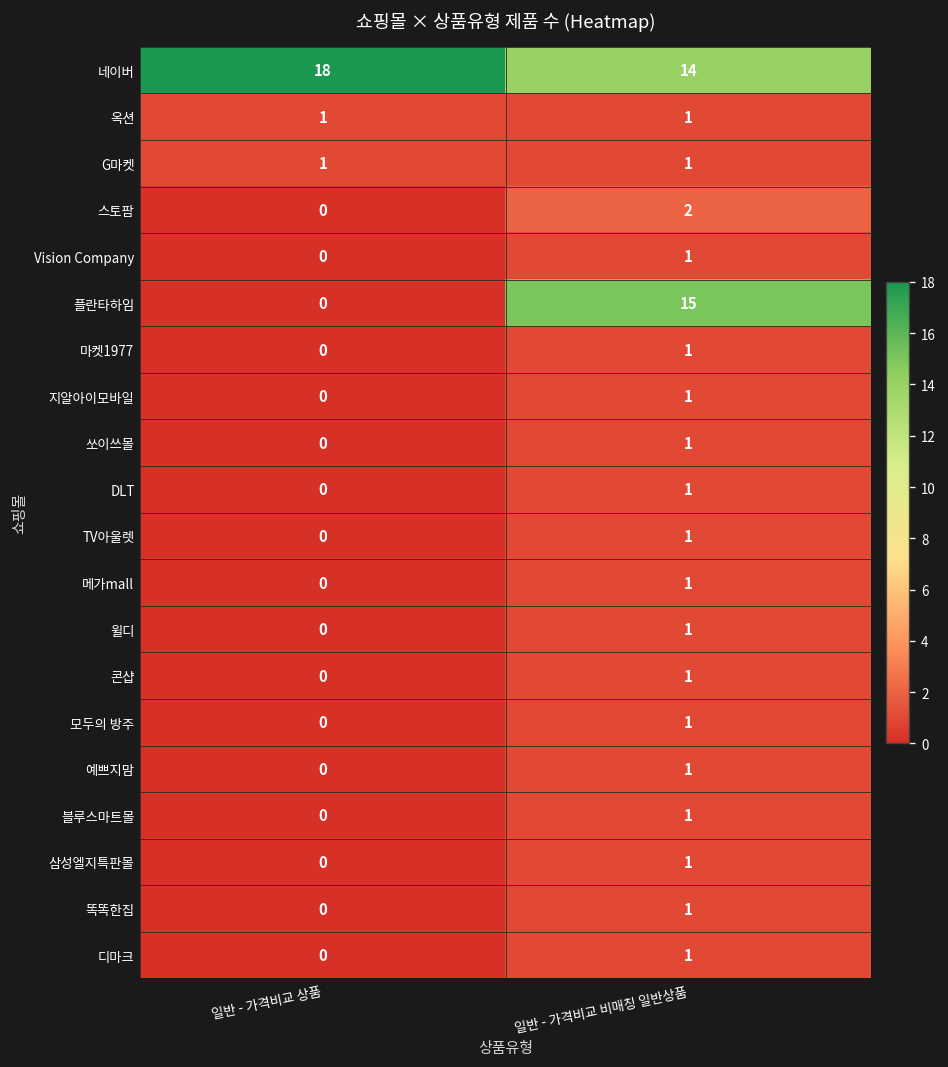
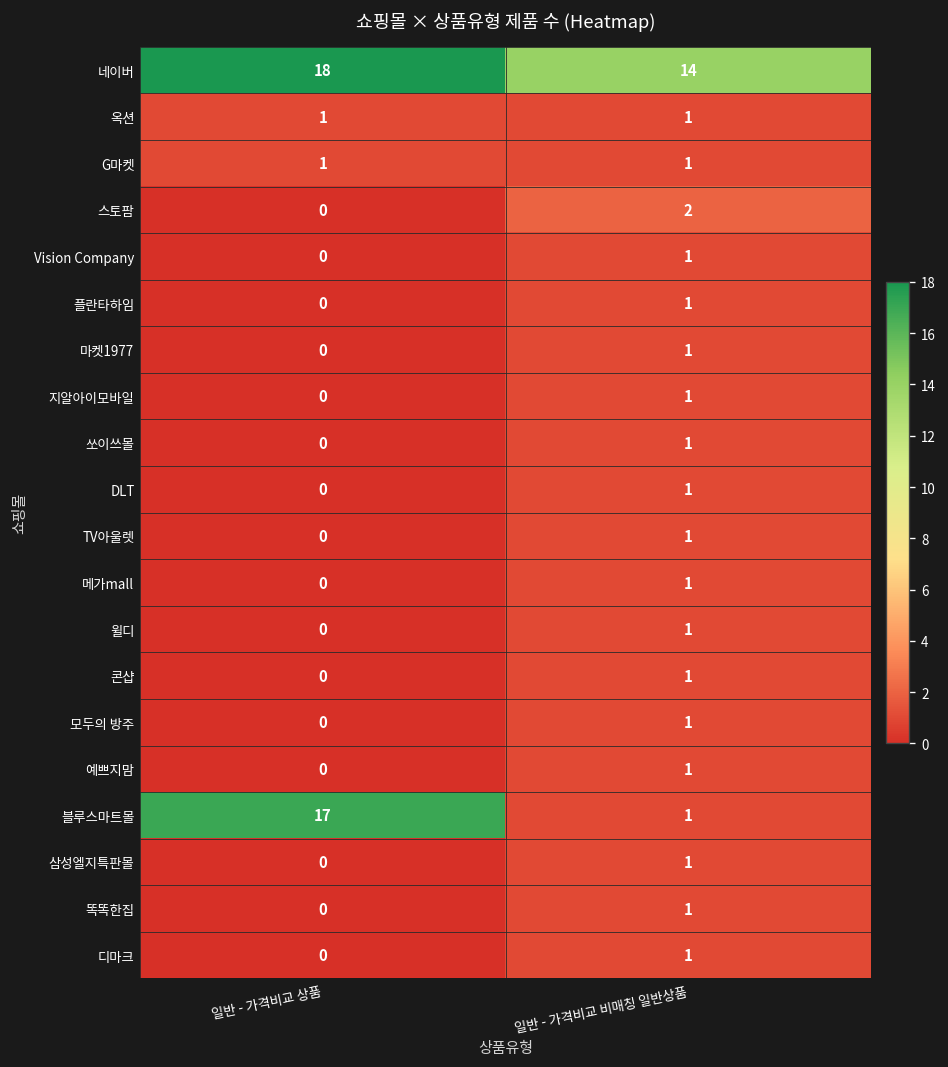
플란타하임, 일반 - 가격비교 비매칭 일반상품: 15 -> 1
블루스마트몰, 일반 - 가격비교 상품: 0 -> 17
